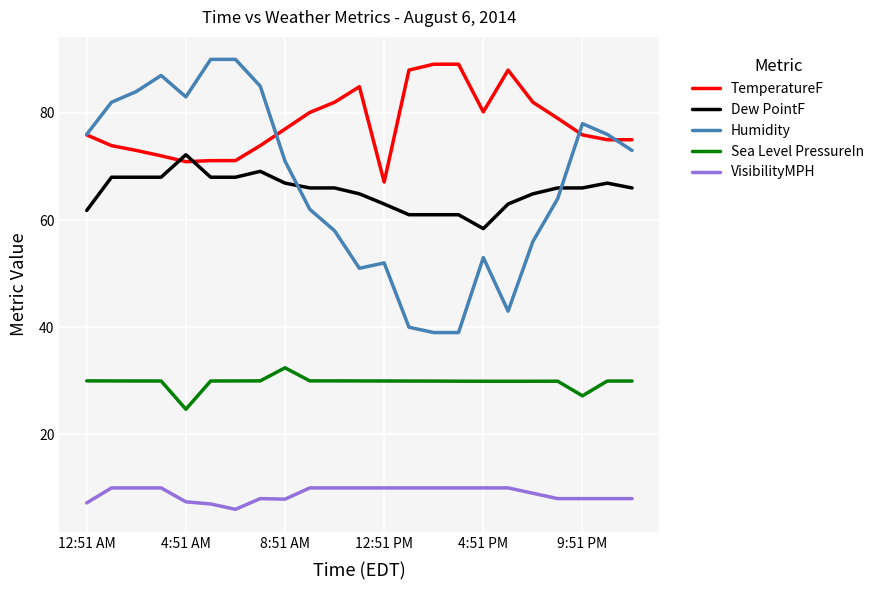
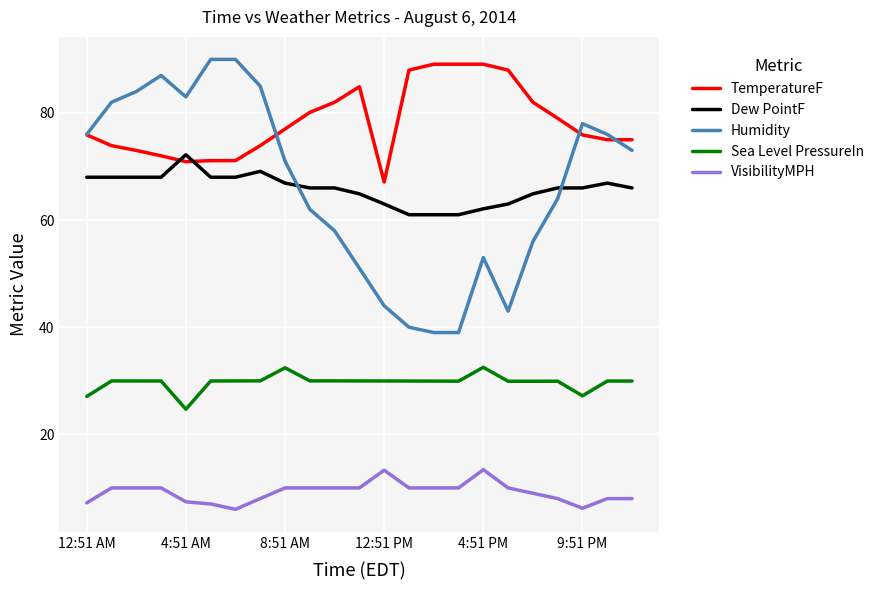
Dew PointF, 12:51 AM: 62 -> 68
Sea Level PressureIn, 12:51 AM: 30 -> 27
VisibilityMPH, 8:51 AM: 8 -> 10
Humidity, 12:51 PM: 52 -> 44
VisibilityMPH, 12:51 PM: 10 -> 13
TemperatureF, 4:51 PM: 80 -> 89
Dew PointF, 4:51 PM: 58 -> 62
Sea Level PressureIn, 4:51 PM: 30 -> 33
VisibilityMPH, 4:51 PM: 10 -> 13
VisibilityMPH, 9:51 PM: 8 -> 6
